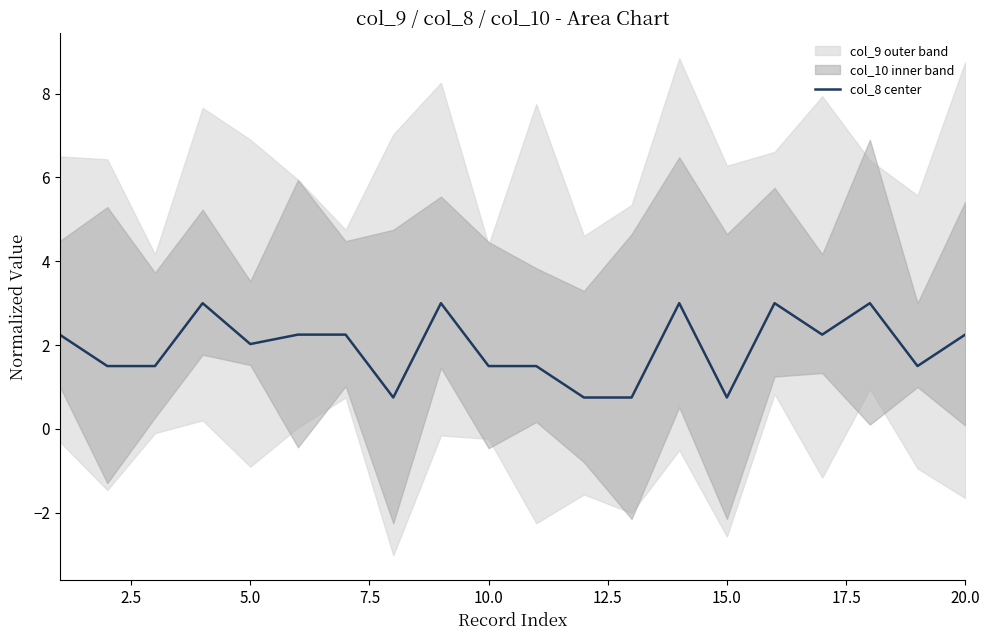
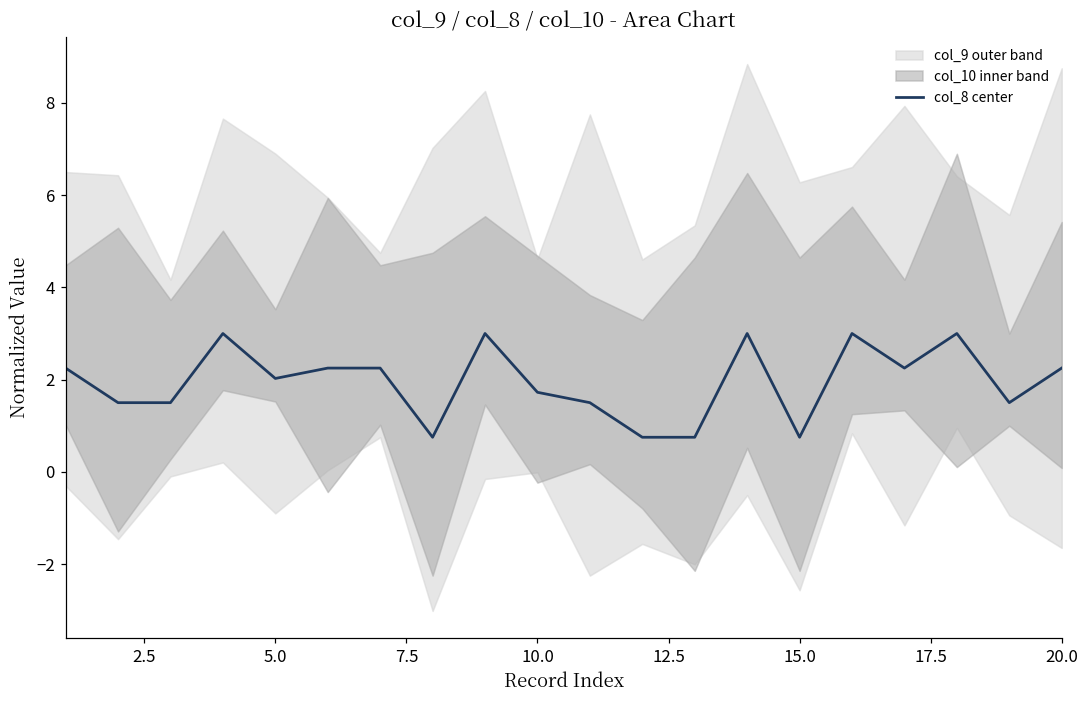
col_8 center, 10.0: 1.5 -> 1.7
